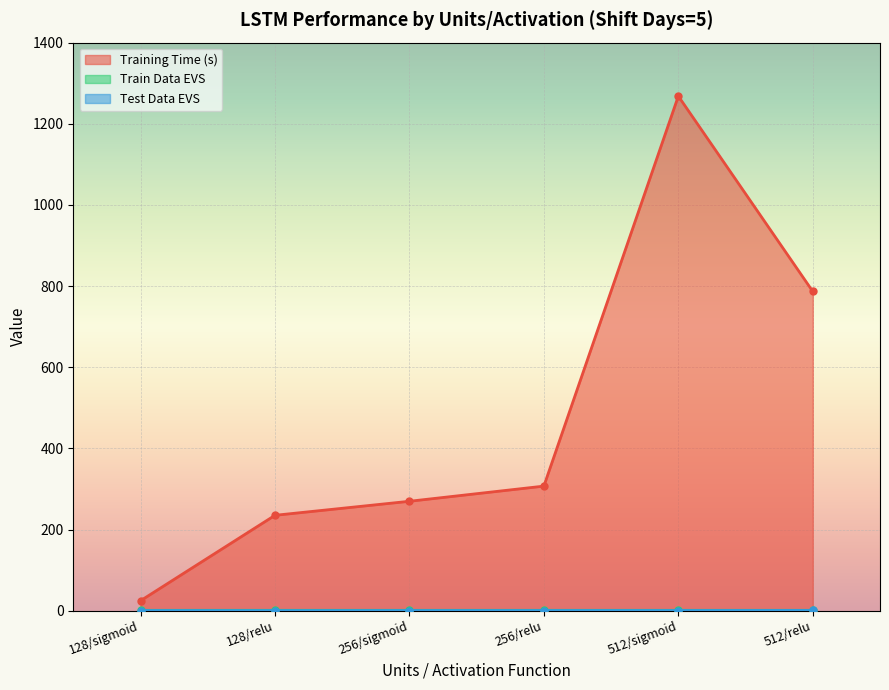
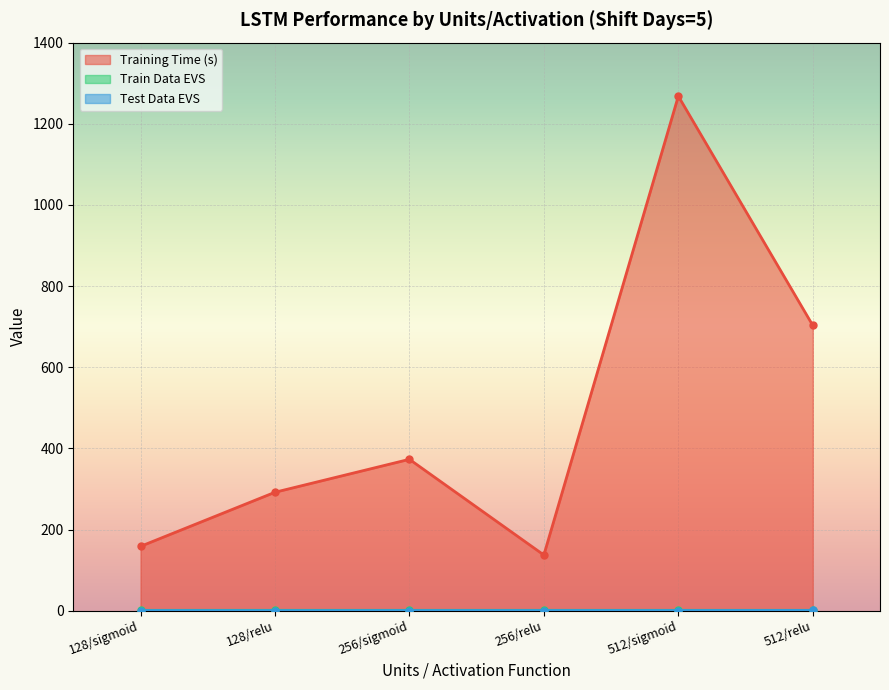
Training Time (s), 128/sigmoid: 20 -> 160
Training Time (s), 128/relu: 240 -> 290
Training Time (s), 256/sigmoid: 270 -> 370
Training Time (s), 256/relu: 310 -> 140
Training Time (s), 512/relu: 790 -> 700
